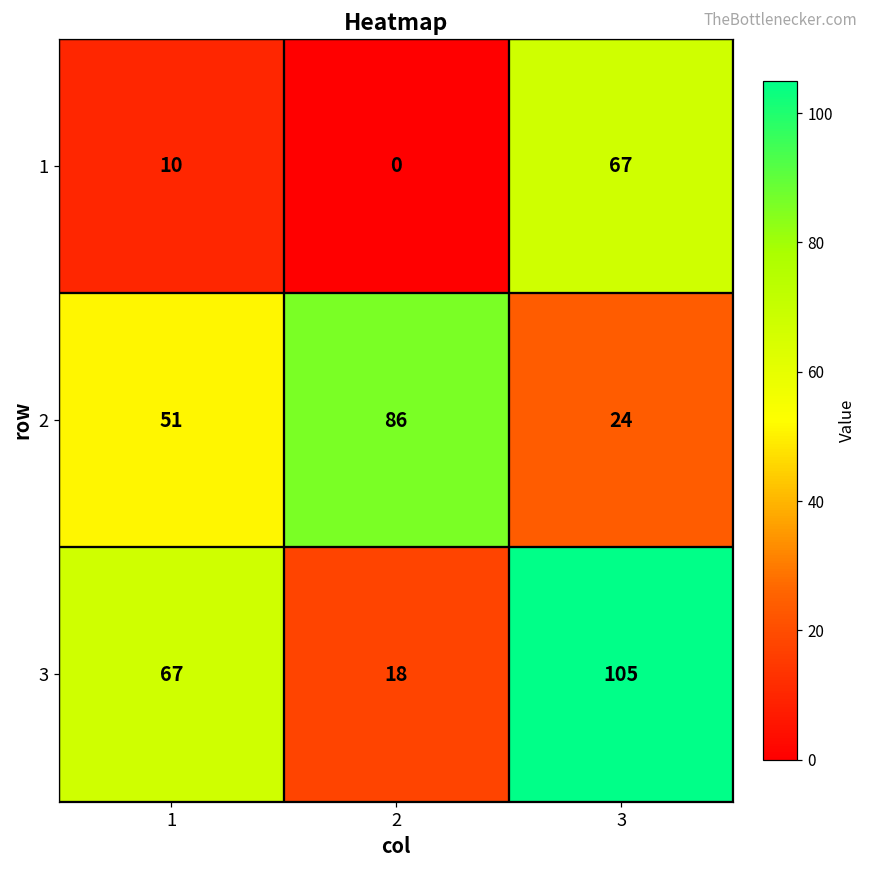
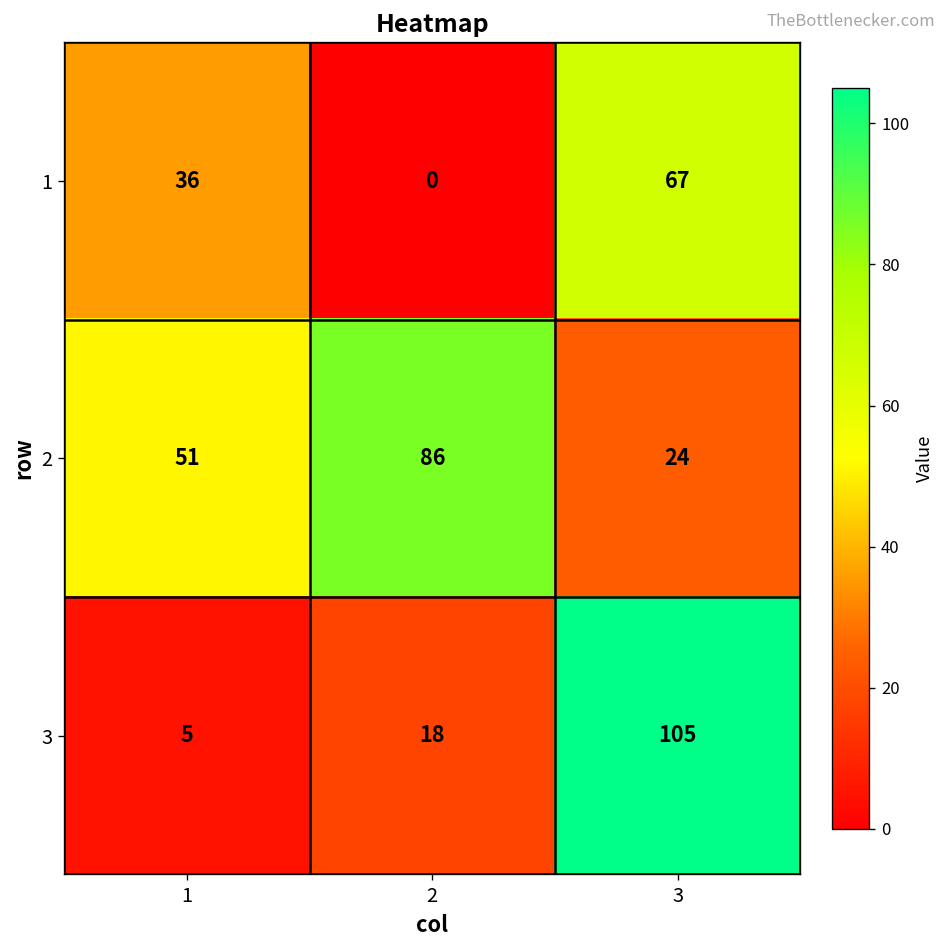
1, 1: 10 -> 36
3, 1: 67 -> 5
